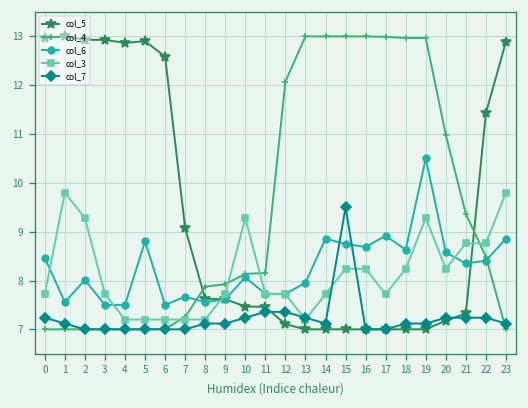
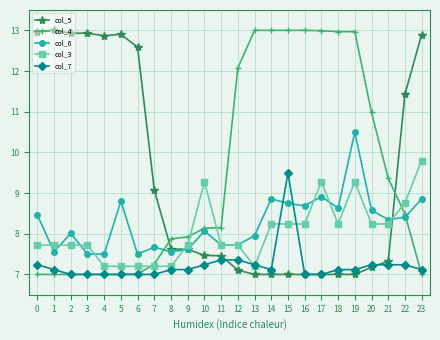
col_3, 1: 9.8 -> 7.7
col_3, 2: 9.3 -> 7.7
col_3, 14: 7.7 -> 8.2
col_3, 17: 7.7 -> 9.3
col_3, 21: 8.8 -> 8.2
